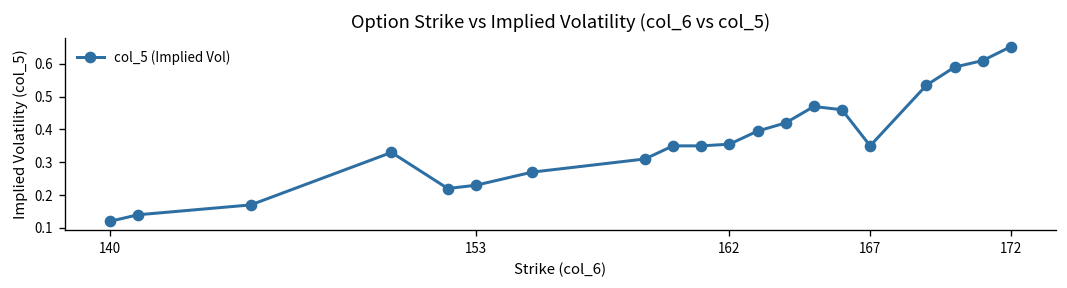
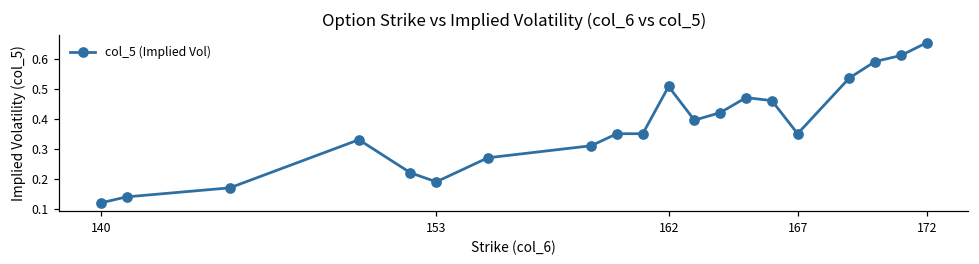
153: 0.23 -> 0.19
162: 0.36 -> 0.51
